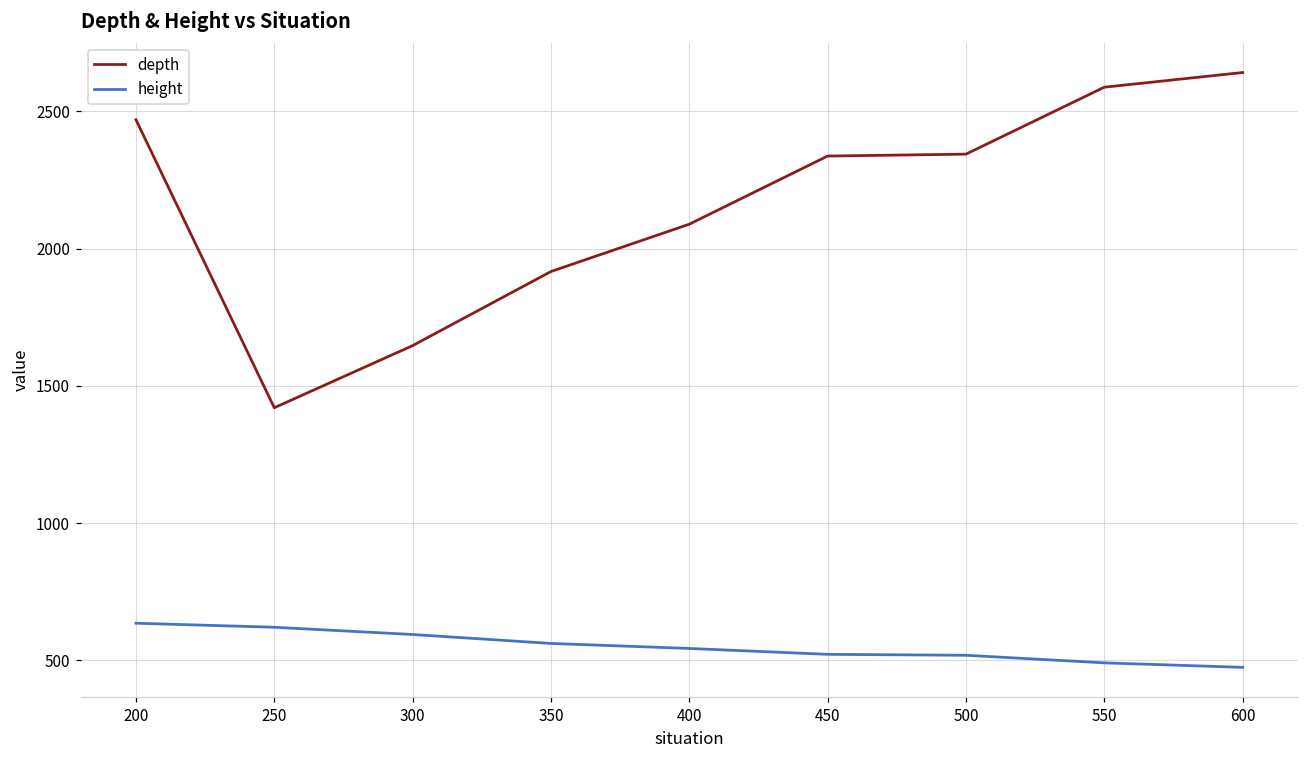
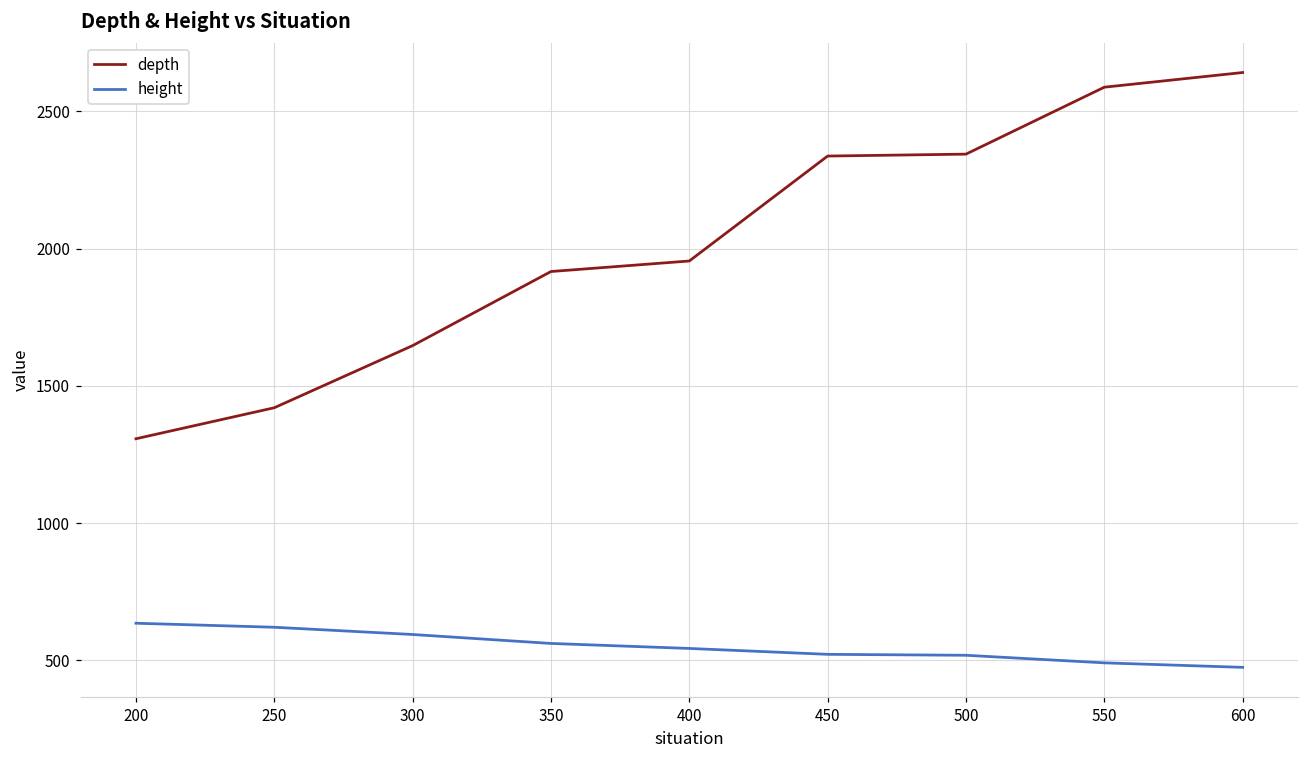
depth, 200: 2470 -> 1310
depth, 400: 2090 -> 1950
